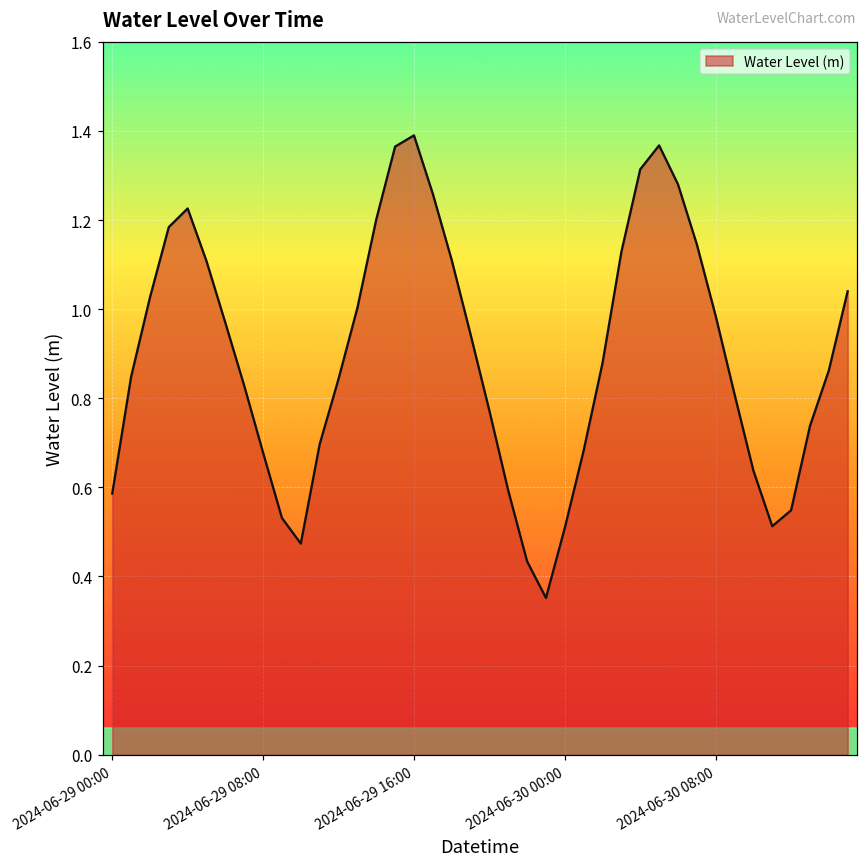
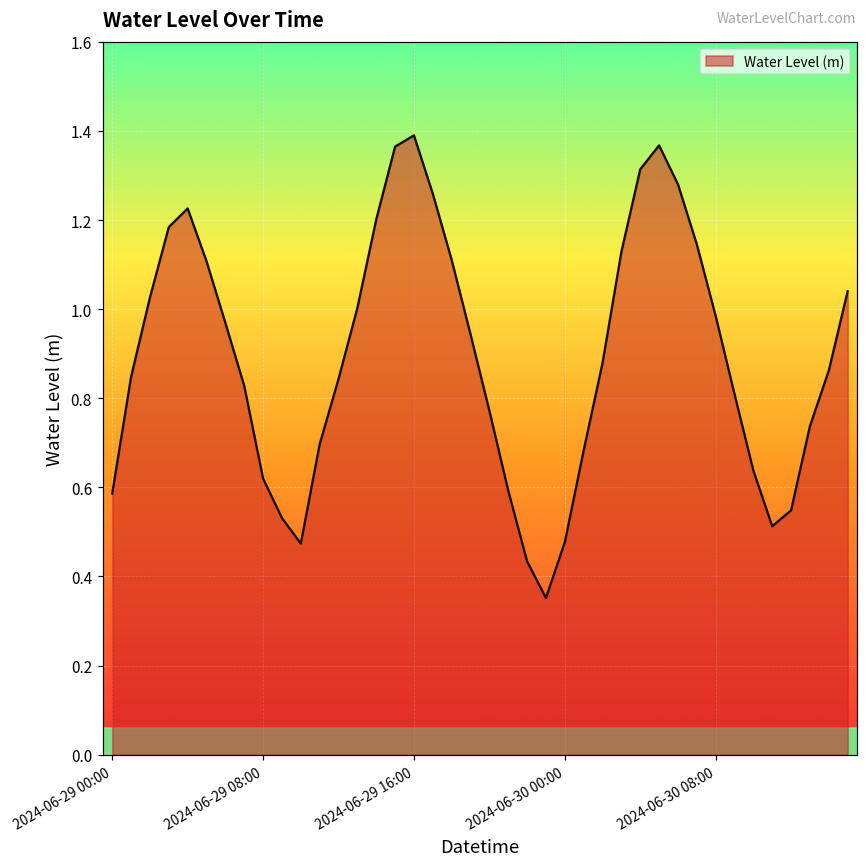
2024-06-29 08:00: 0.68 -> 0.62
2024-06-30 00:00: 0.51 -> 0.48
